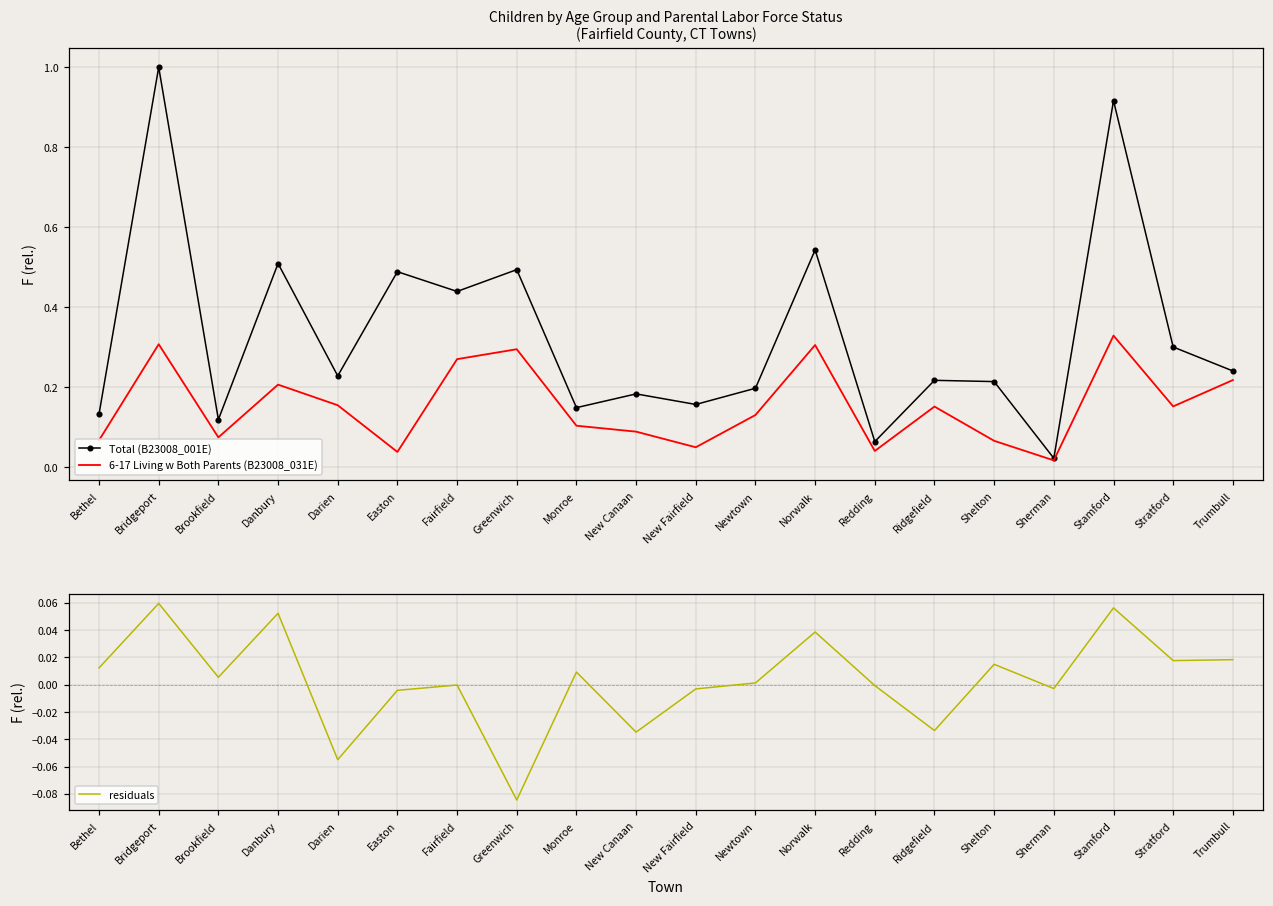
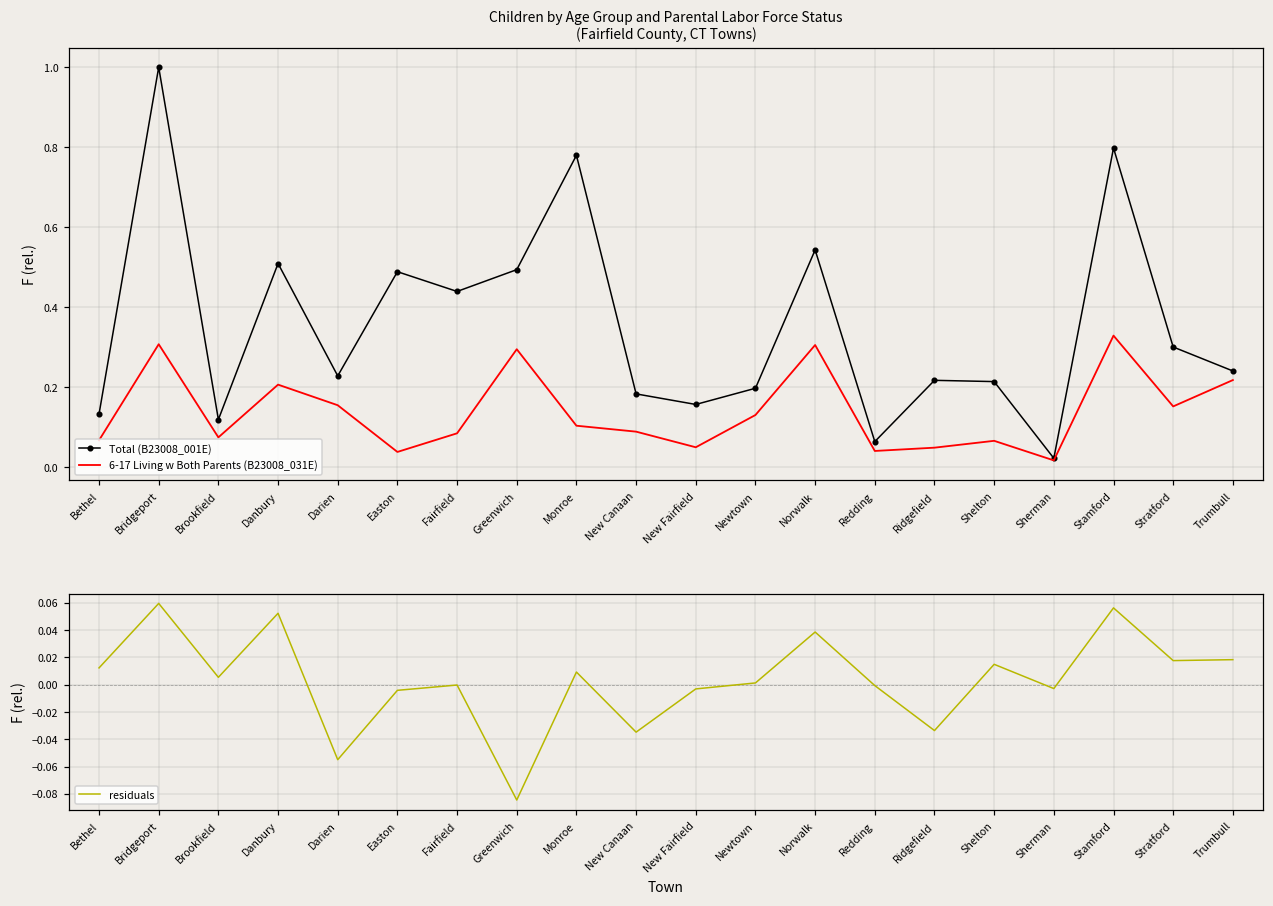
Children by Age Group and Parental Labor Force Status (Fairfield County, CT Towns), 6-17 Living w Both Parents (B23008_031E), Fairfield: 0.27 -> 0.08
Children by Age Group and Parental Labor Force Status (Fairfield County, CT Towns), Total (B23008_001E), Monroe: 0.15 -> 0.78
Children by Age Group and Parental Labor Force Status (Fairfield County, CT Towns), 6-17 Living w Both Parents (B23008_031E), Ridgefield: 0.15 -> 0.05
Children by Age Group and Parental Labor Force Status (Fairfield County, CT Towns), Total (B23008_001E), Stamford: 0.92 -> 0.80
